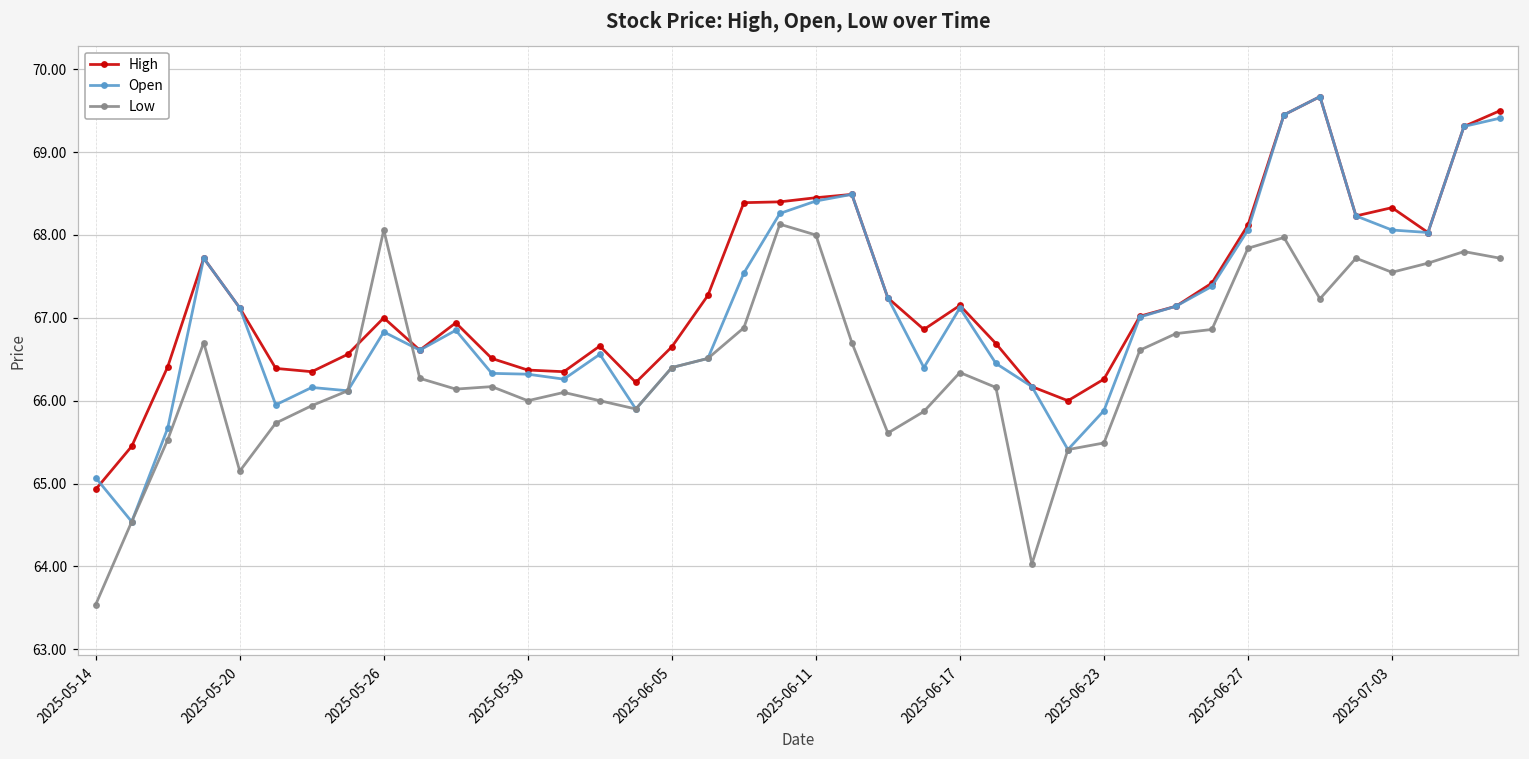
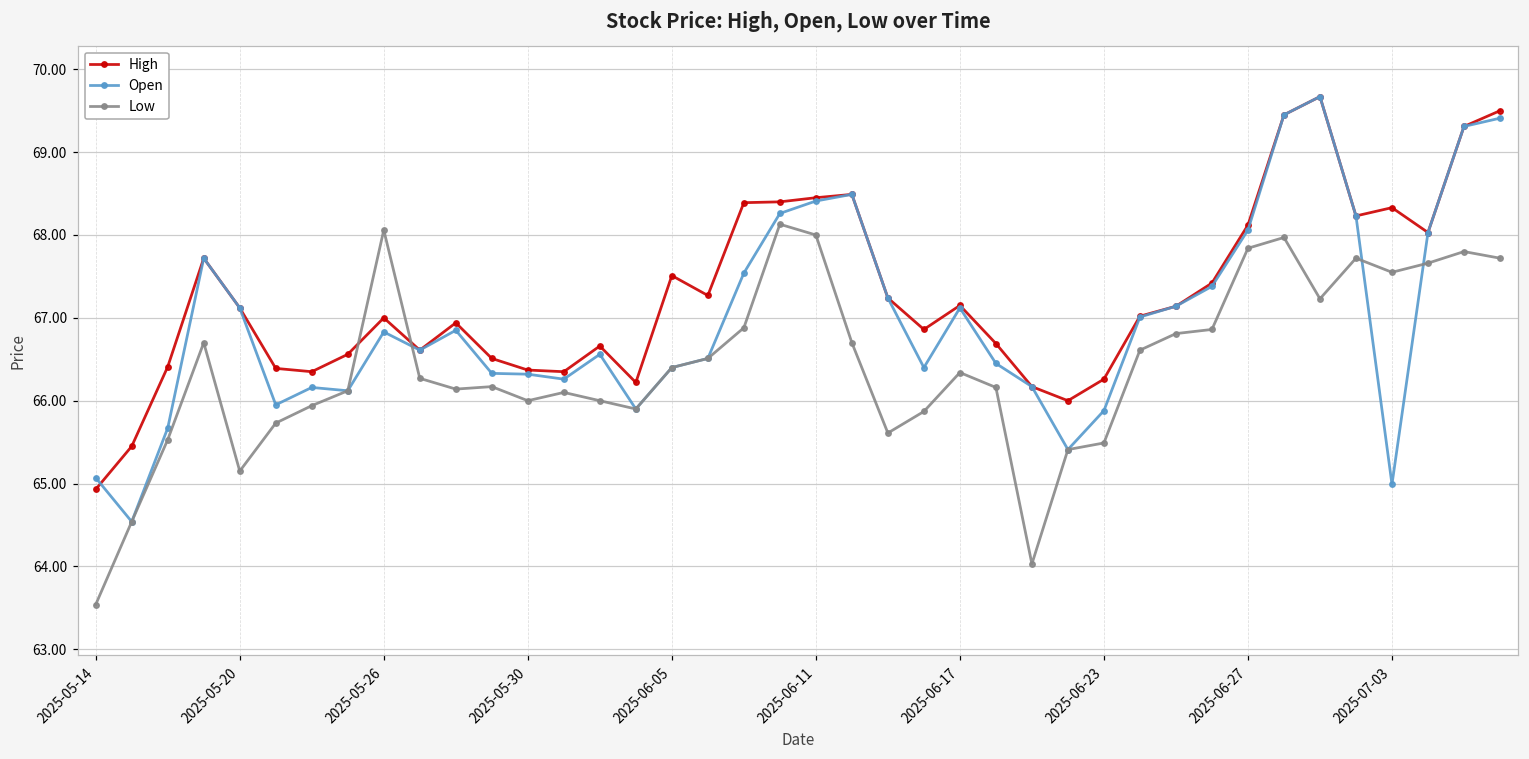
High, 2025-06-05: 66.7 -> 67.5
Open, 2025-07-03: 68.1 -> 65.0
